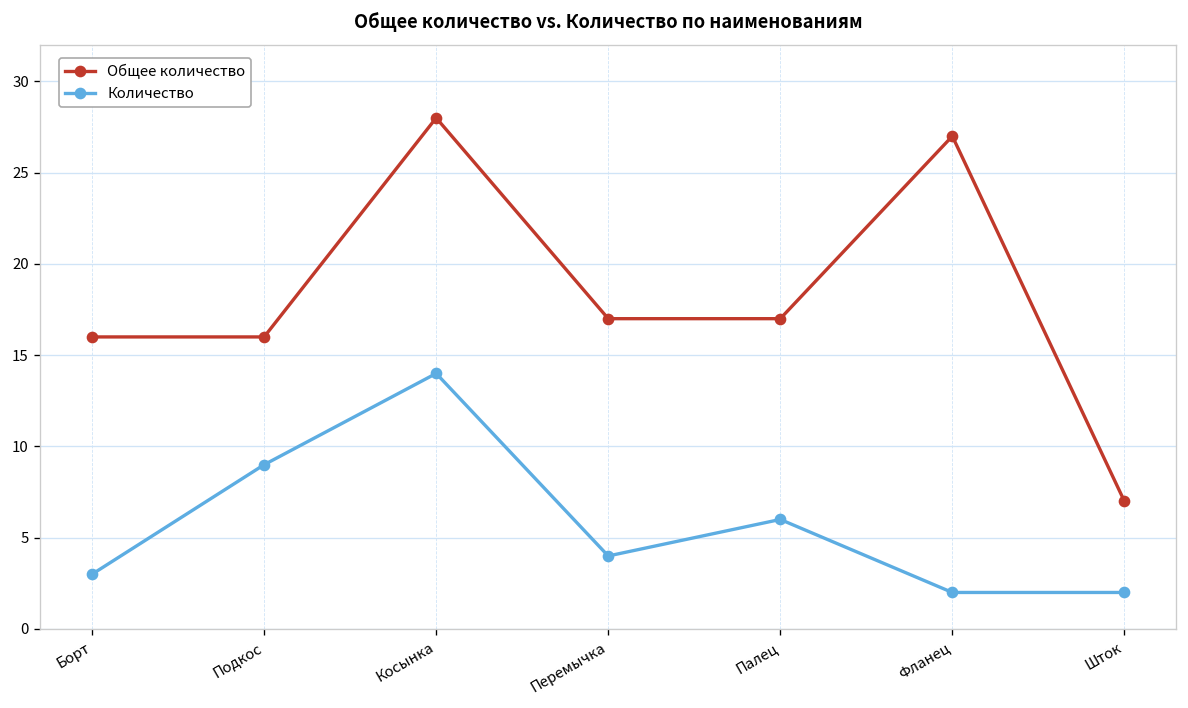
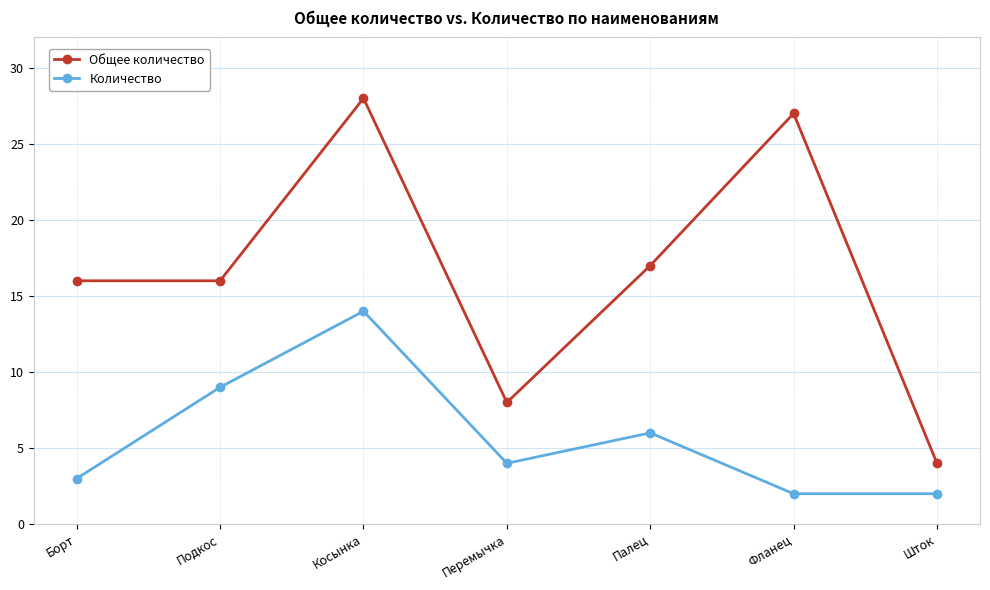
Общее количество, Перемычка: 17 -> 8
Общее количество, Шток: 7 -> 4
